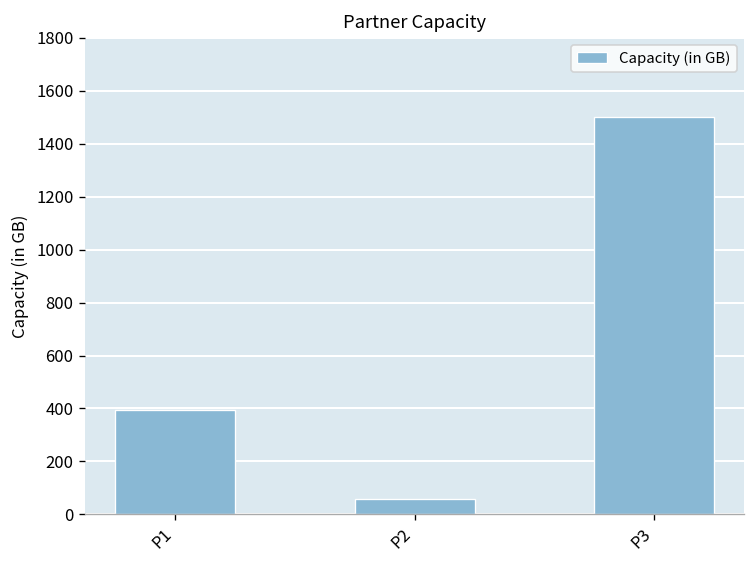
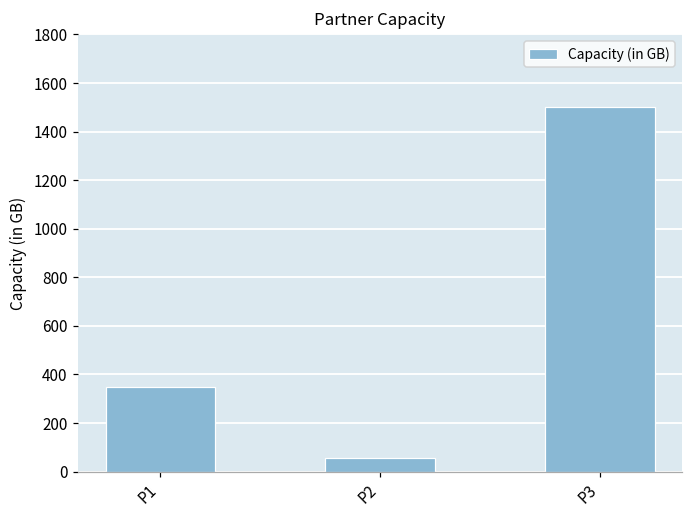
P1: 400 -> 350
